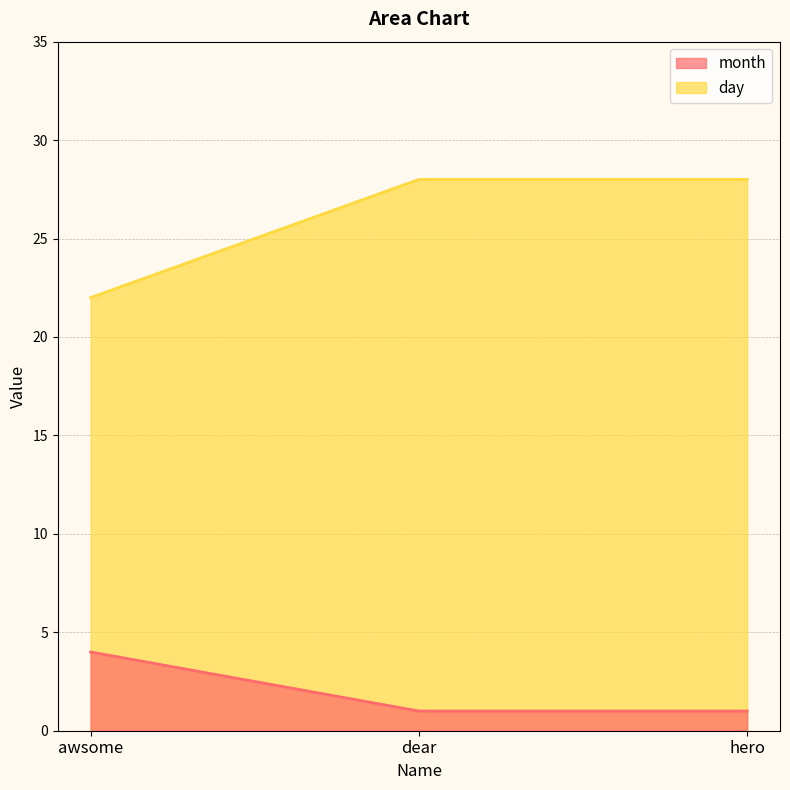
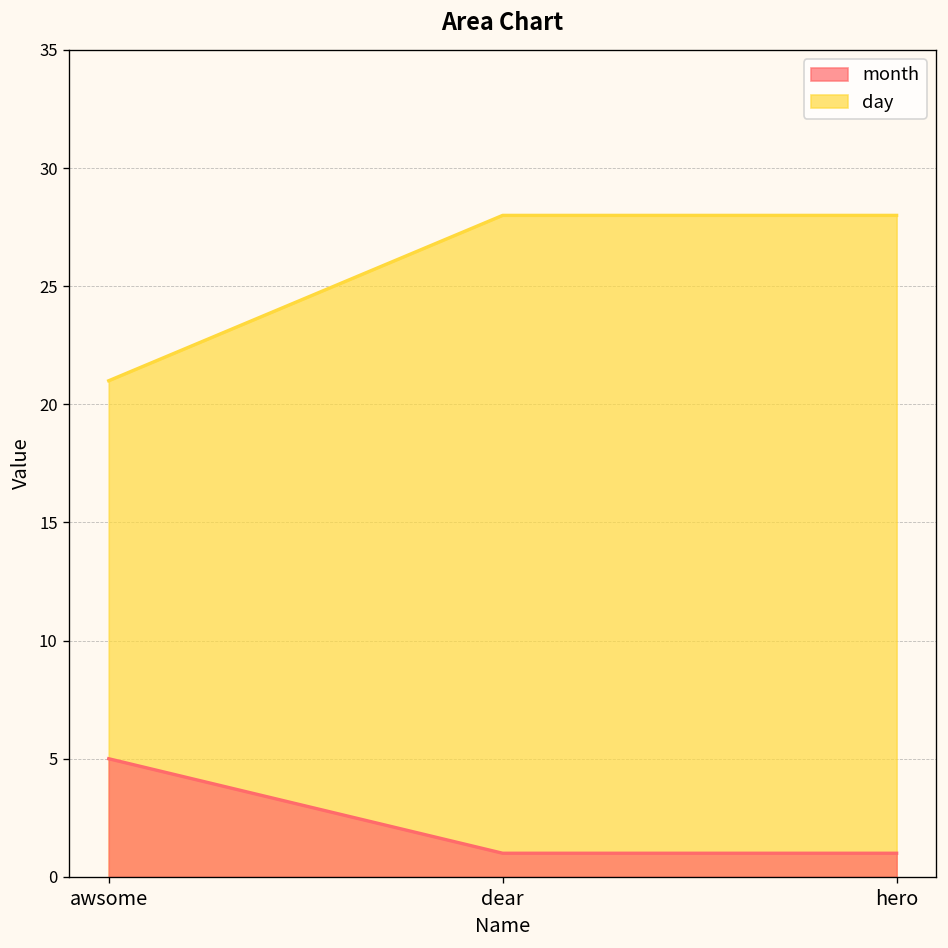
month, awsome: 4 -> 5
day, awsome: 22 -> 21
